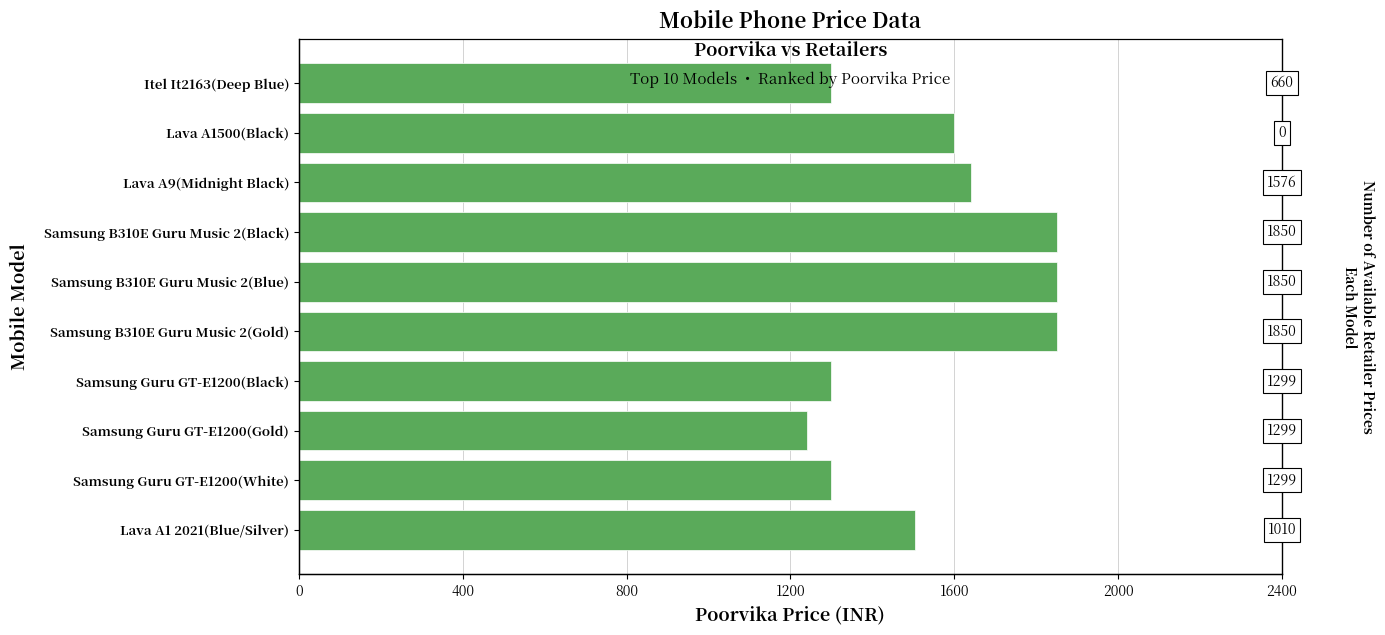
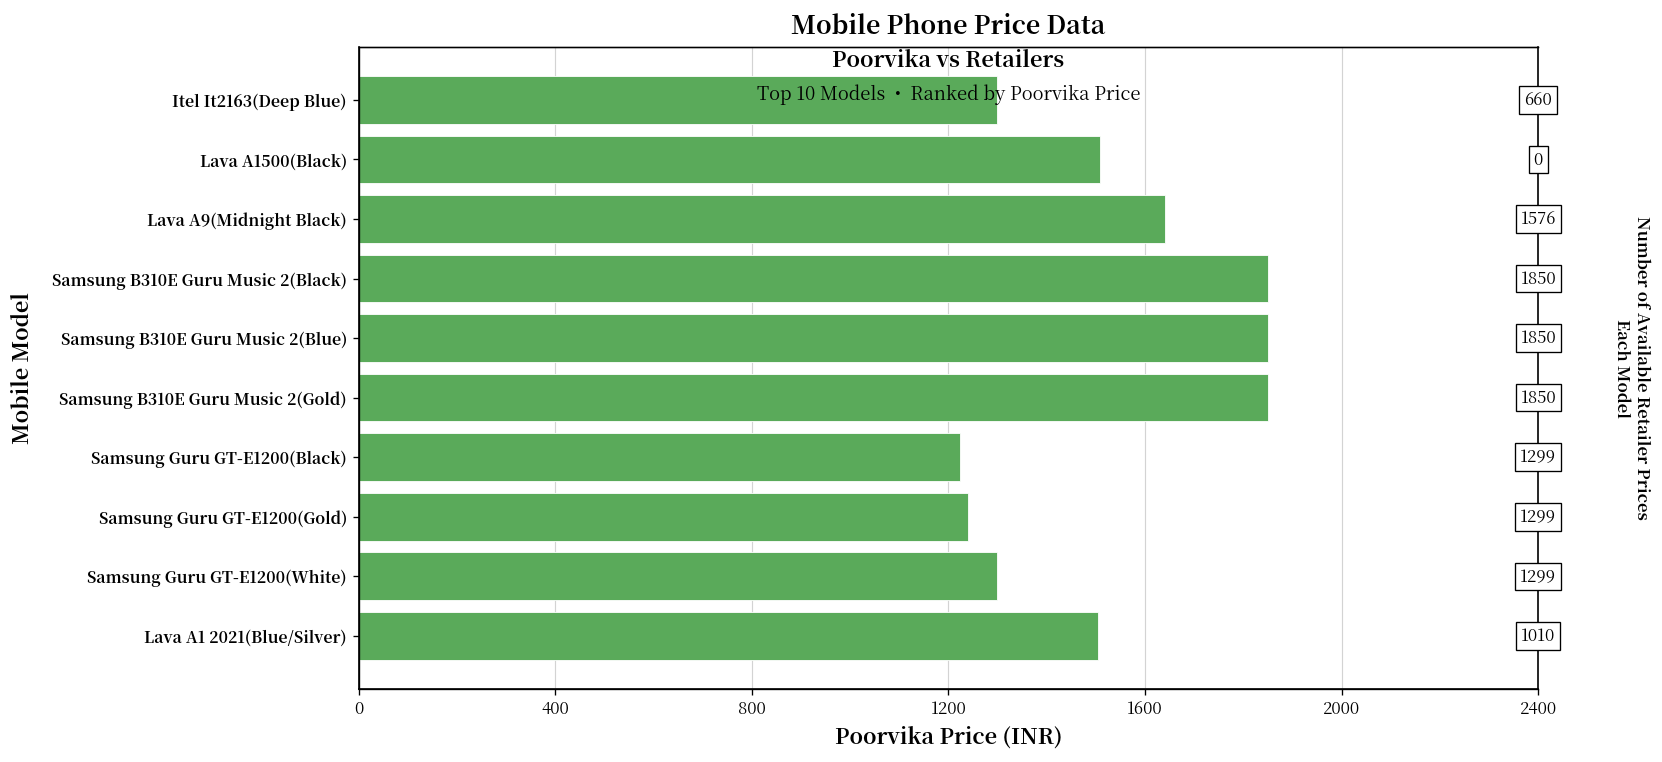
Lava A1500(Black): 1600 -> 1510
Samsung Guru GT-E1200(Black): 1300 -> 1220
